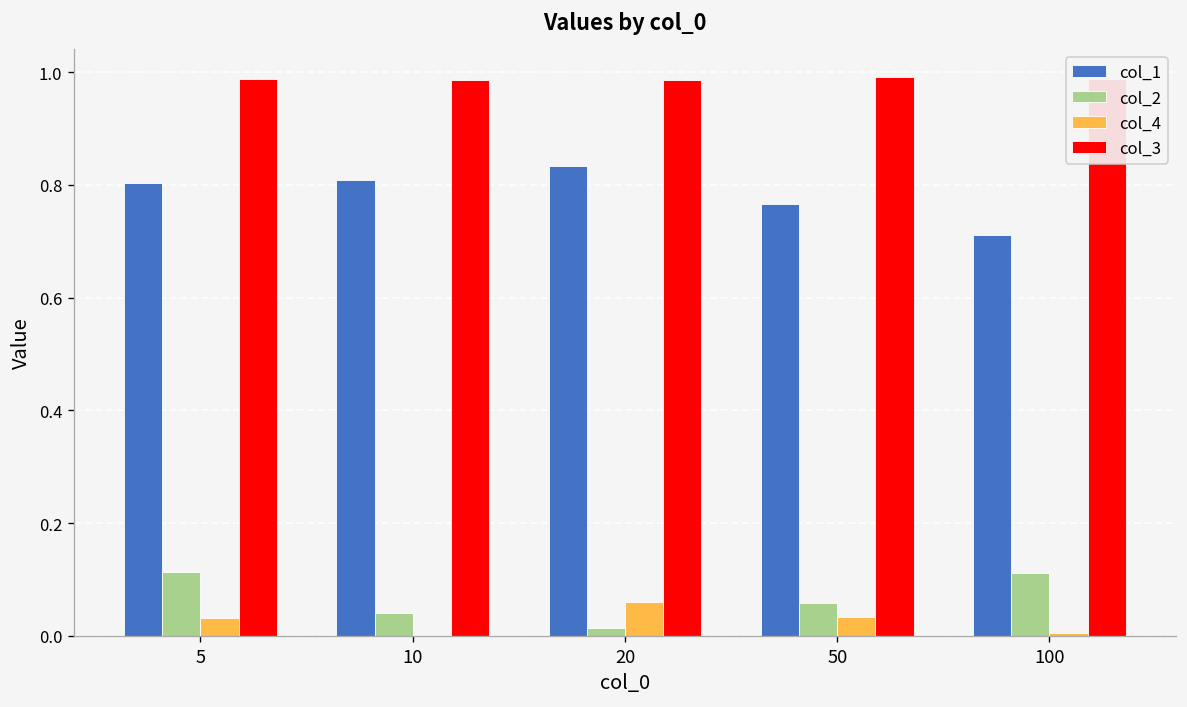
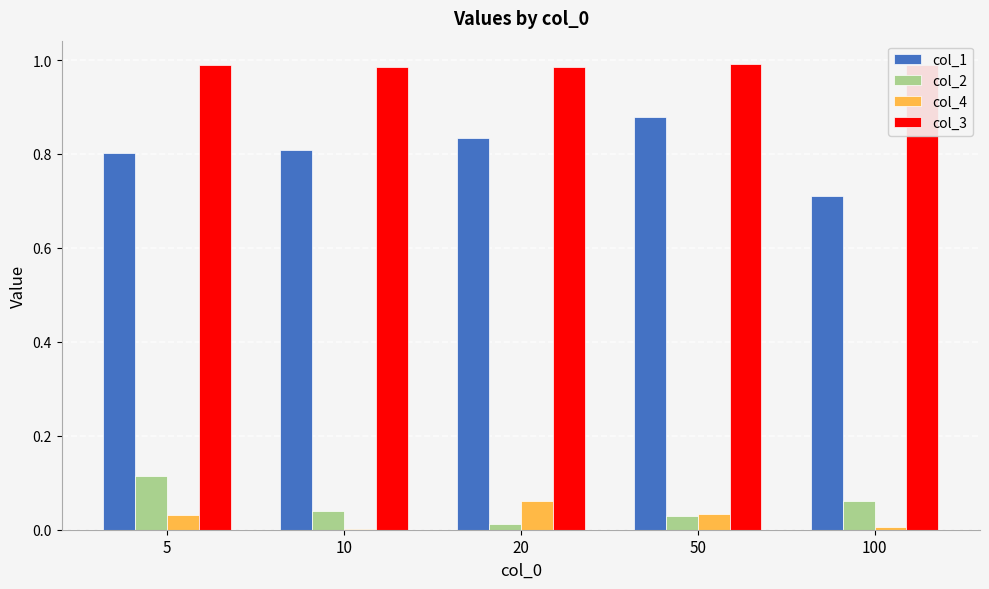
col_1, 50: 0.77 -> 0.88
col_2, 50: 0.06 -> 0.03
col_2, 100: 0.11 -> 0.06
